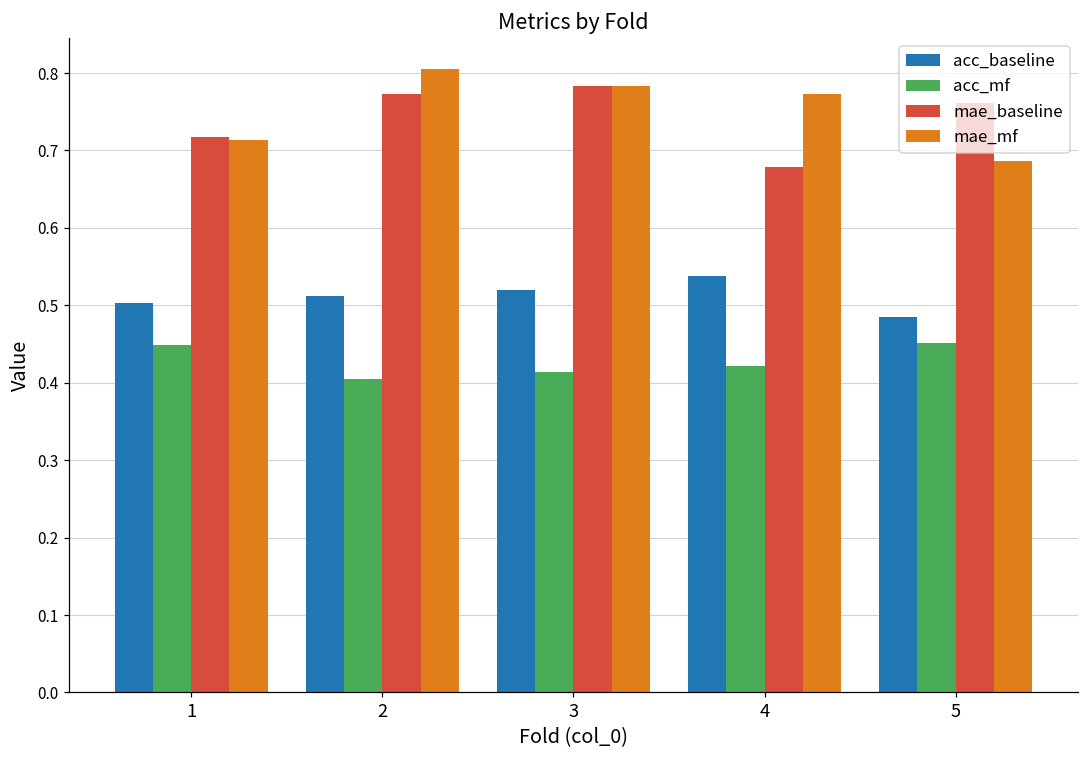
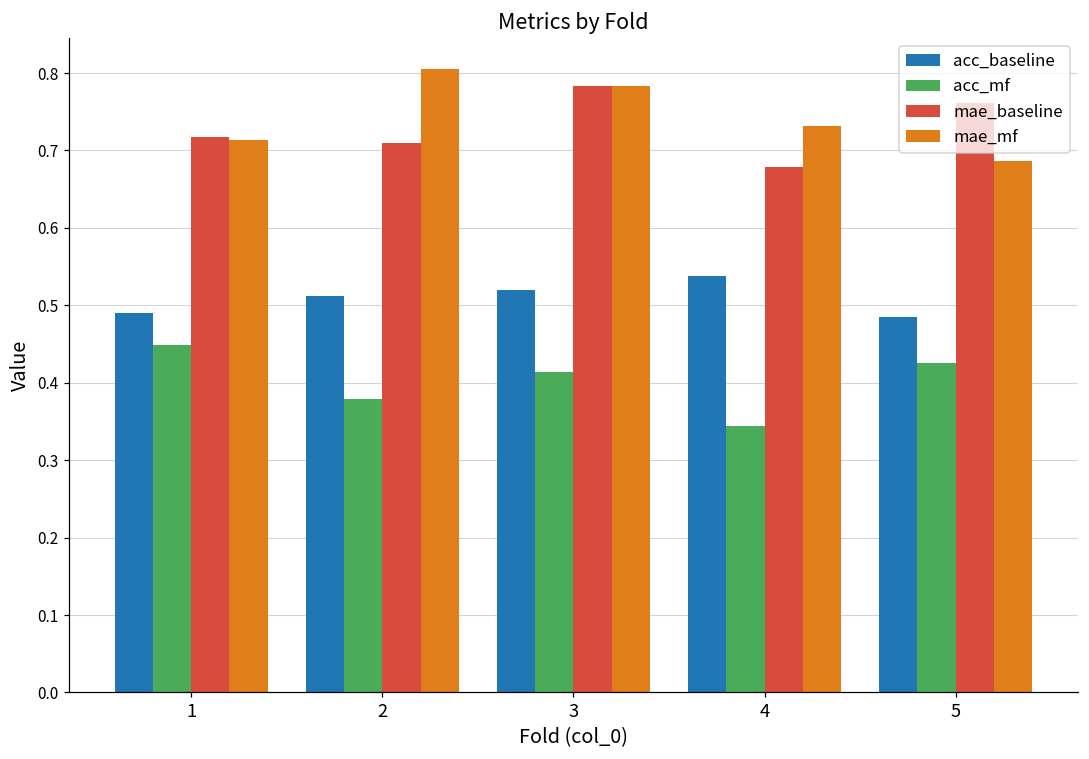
acc_baseline, 1: 0.50 -> 0.49
acc_mf, 2: 0.40 -> 0.38
mae_baseline, 2: 0.77 -> 0.71
acc_mf, 4: 0.42 -> 0.34
mae_mf, 4: 0.77 -> 0.73
acc_mf, 5: 0.45 -> 0.43
